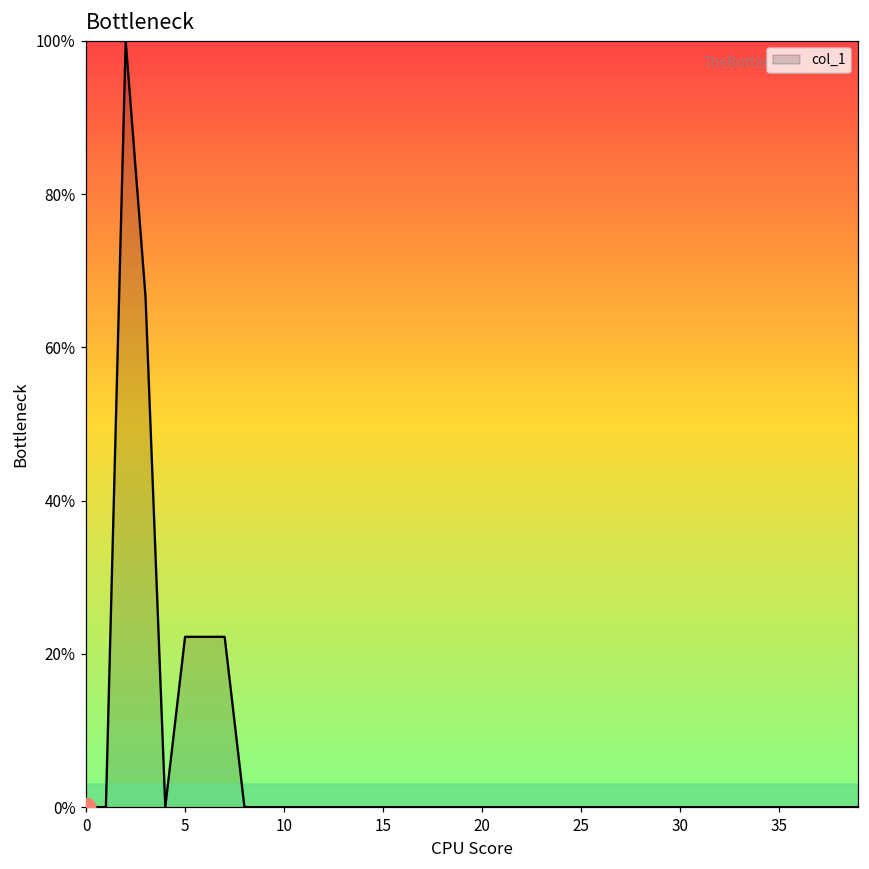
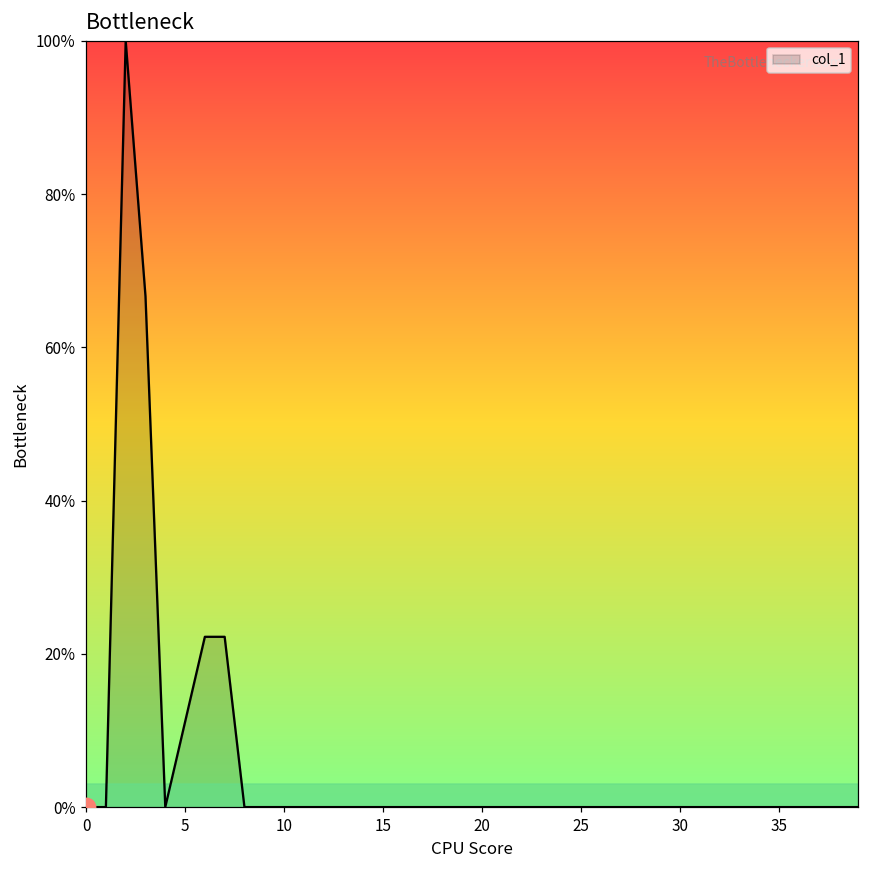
col_1, 5: 22% -> 11%
